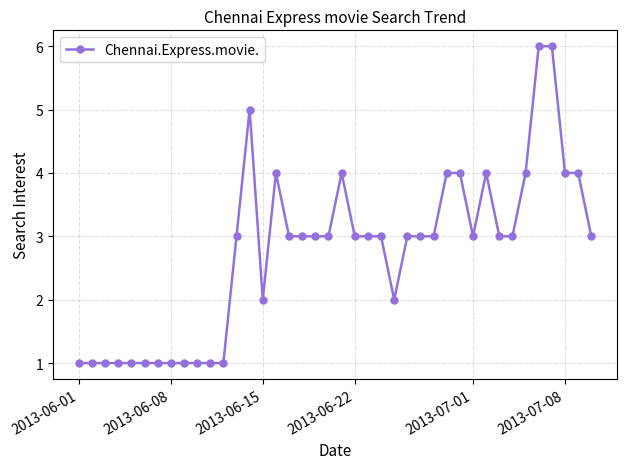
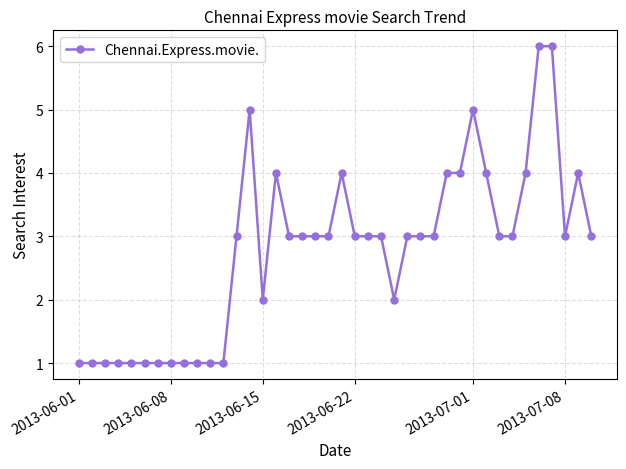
2013-07-01: 3 -> 5
2013-07-08: 4 -> 3
